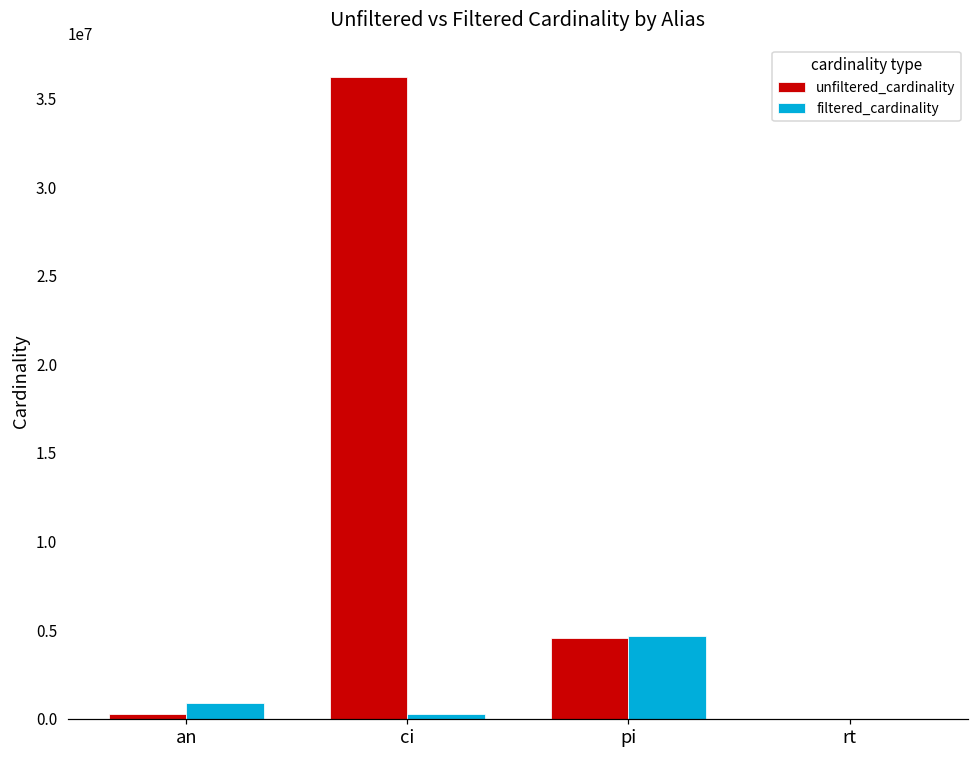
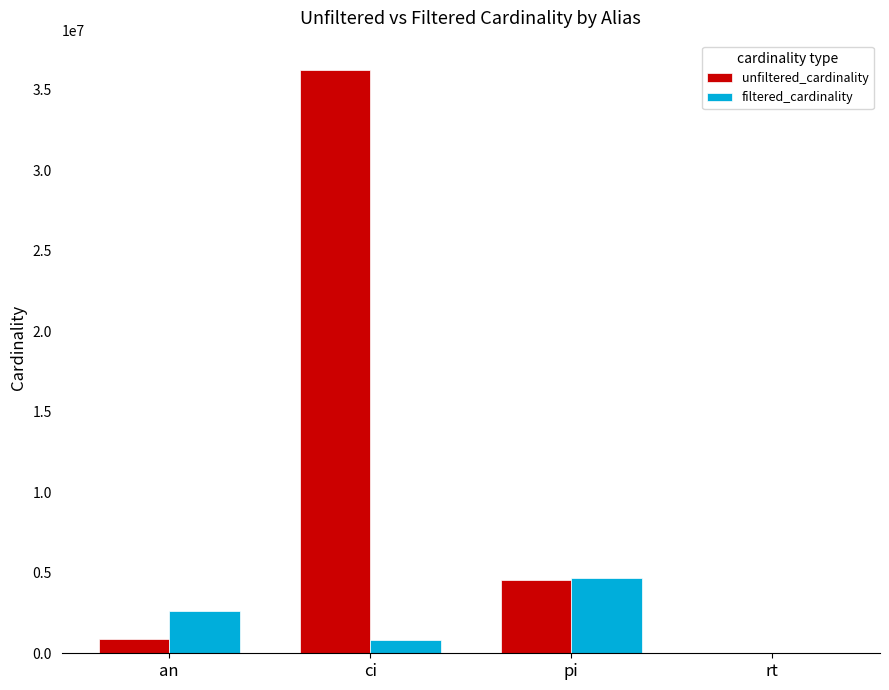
unfiltered_cardinality, an: 300000 -> 900000
filtered_cardinality, an: 900000 -> 2600000
filtered_cardinality, ci: 300000 -> 800000
